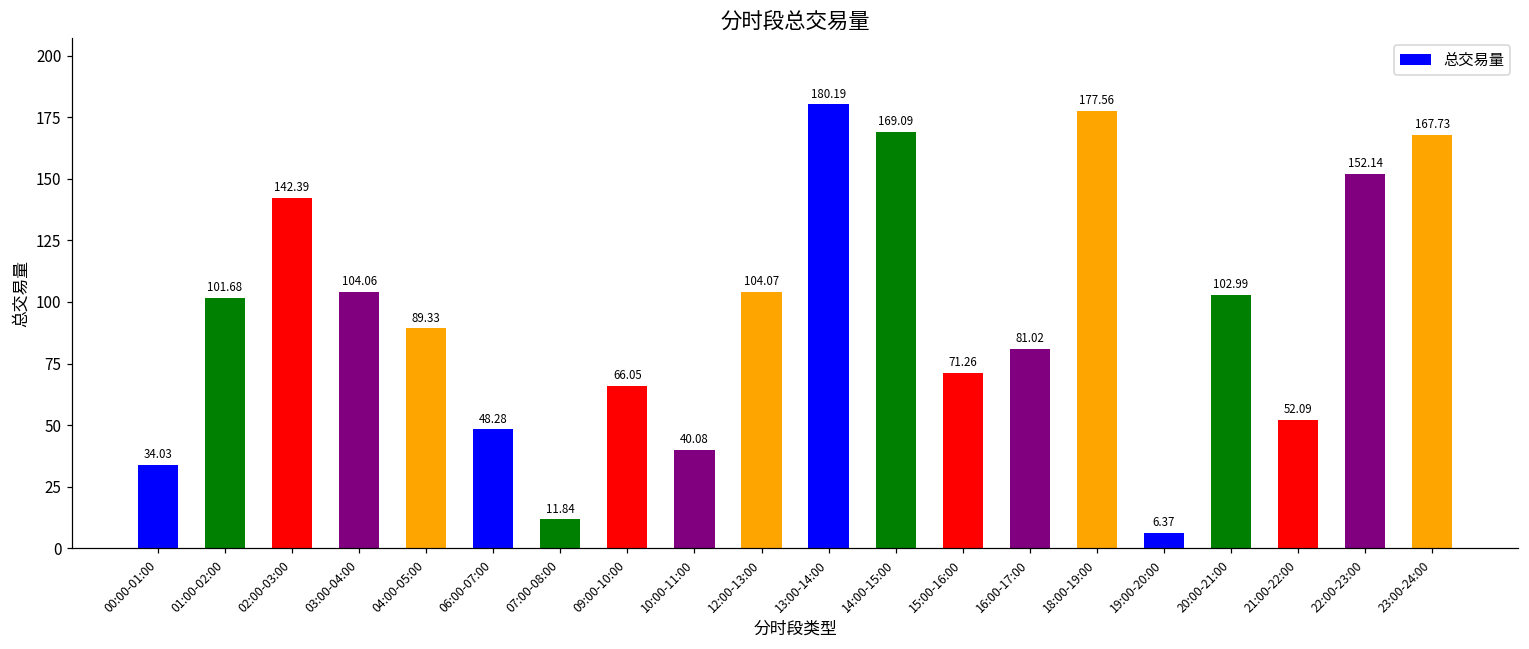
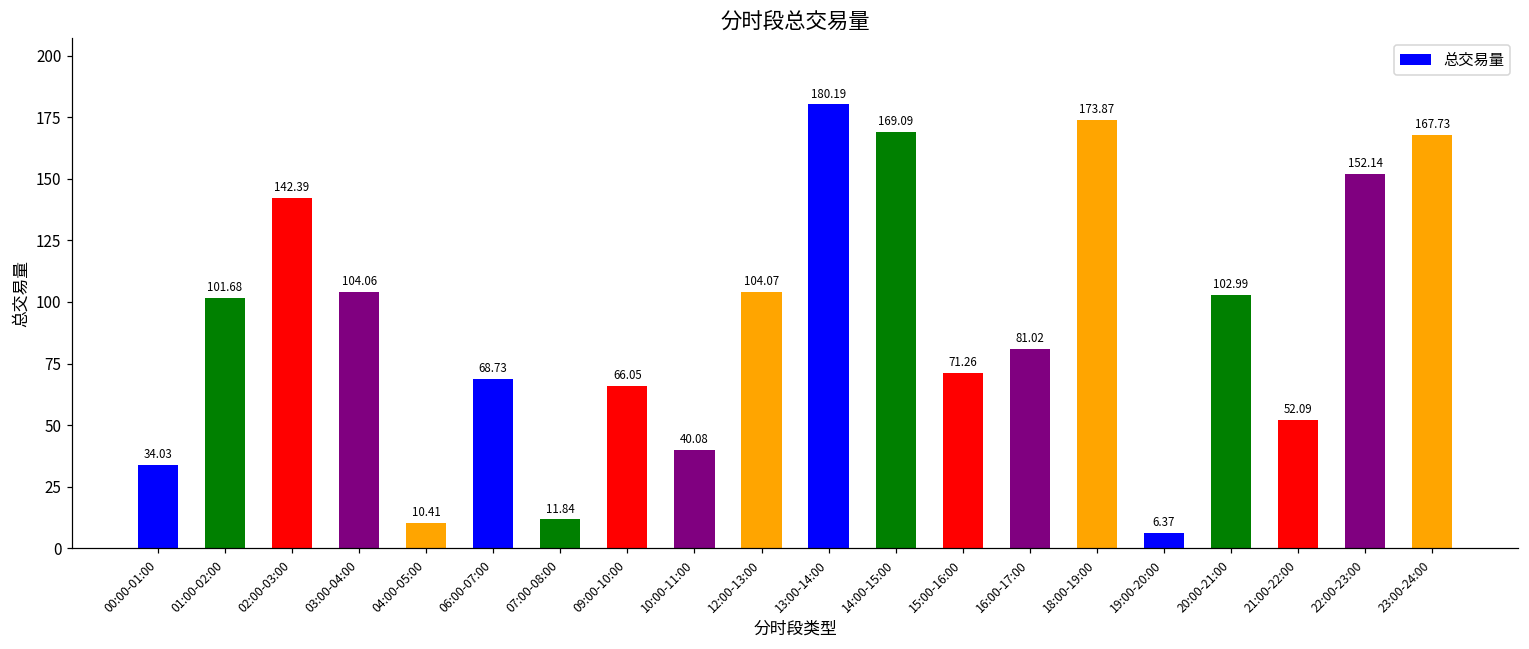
04:00-05:00: 89.33 -> 10.41
06:00-07:00: 48.28 -> 68.73
18:00-19:00: 177.56 -> 173.87
